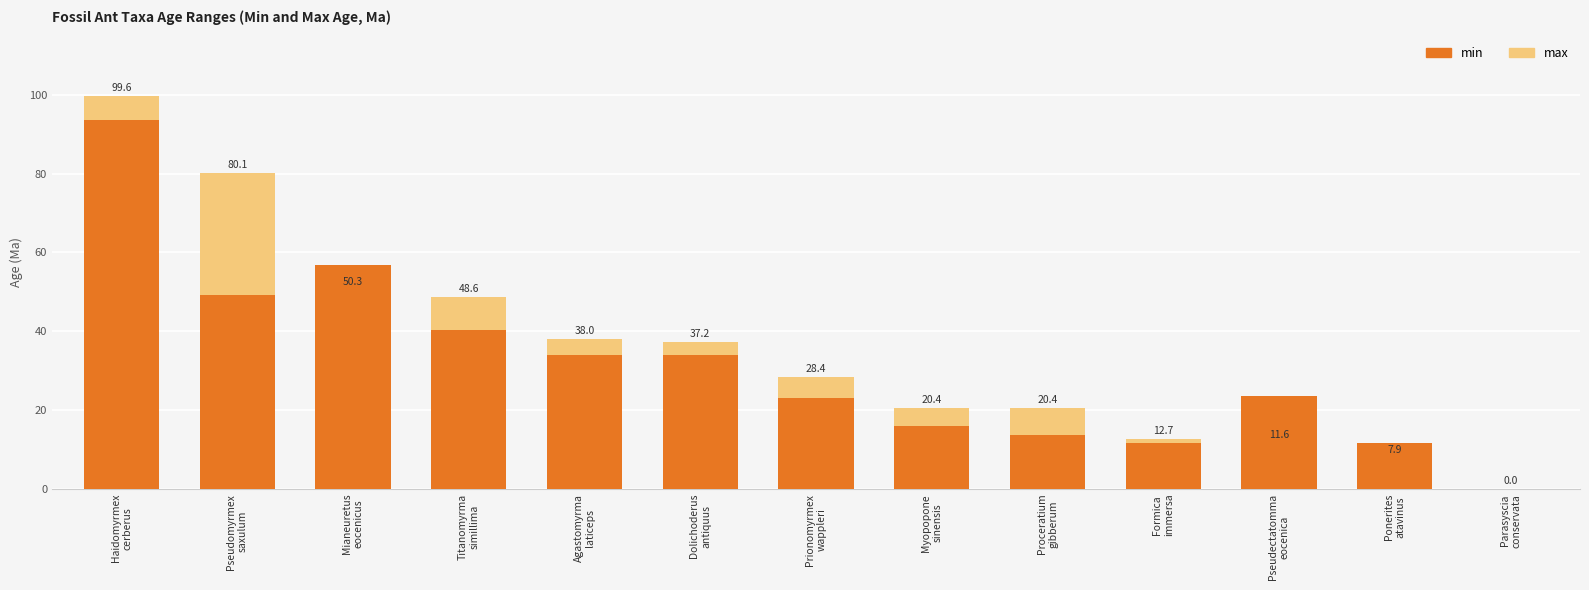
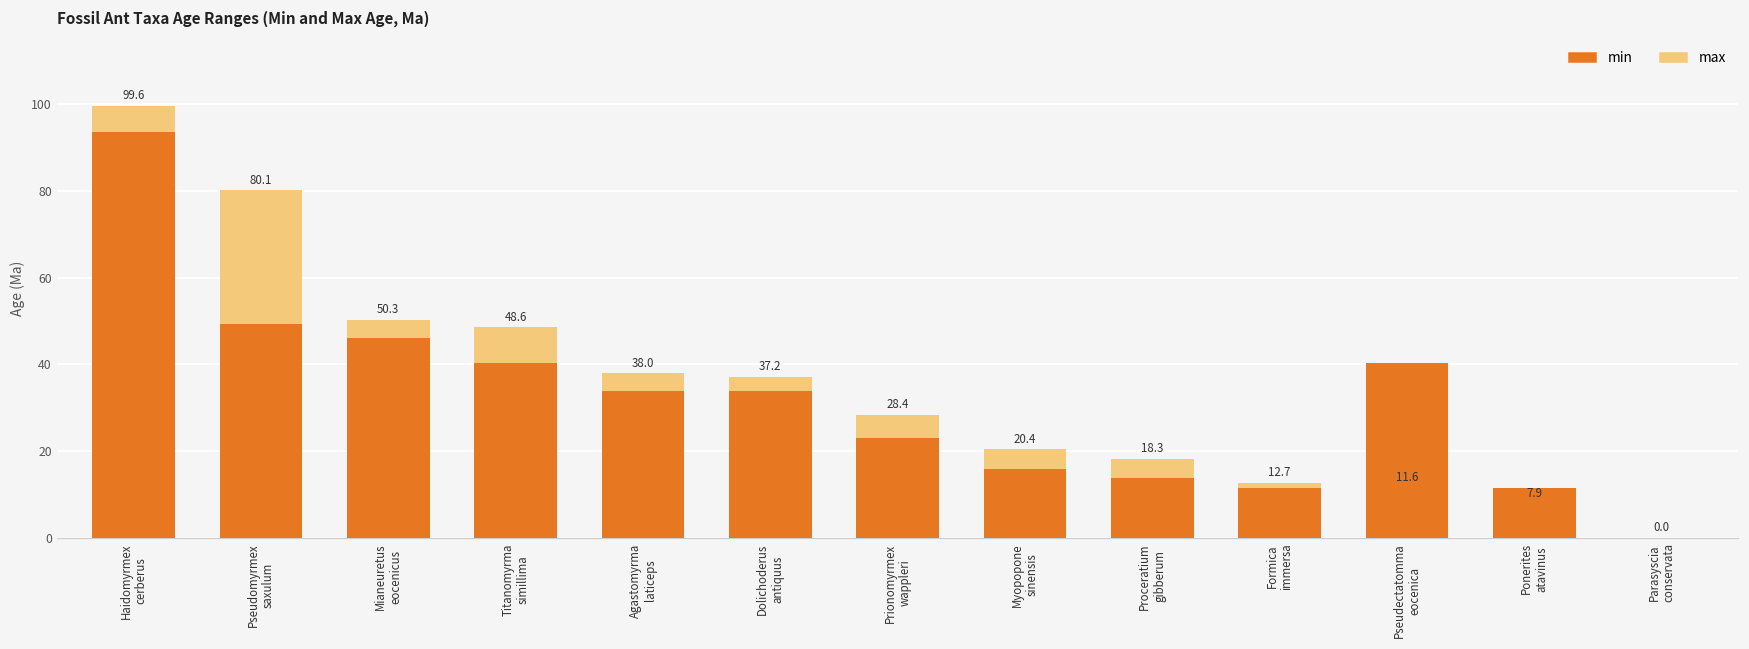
min, Mianeuretus eocenicus: 57 -> 46
max, Proceratium gibberum: 20.4 -> 18.3
min, Pseudectatomma eocenica: 24 -> 40
